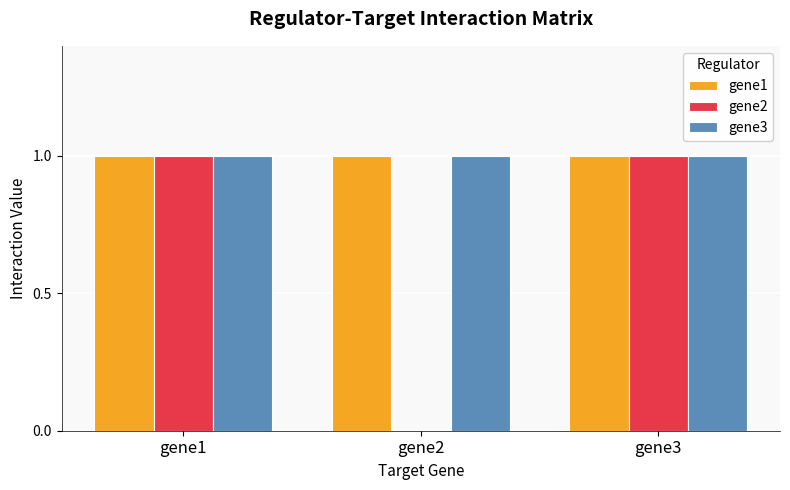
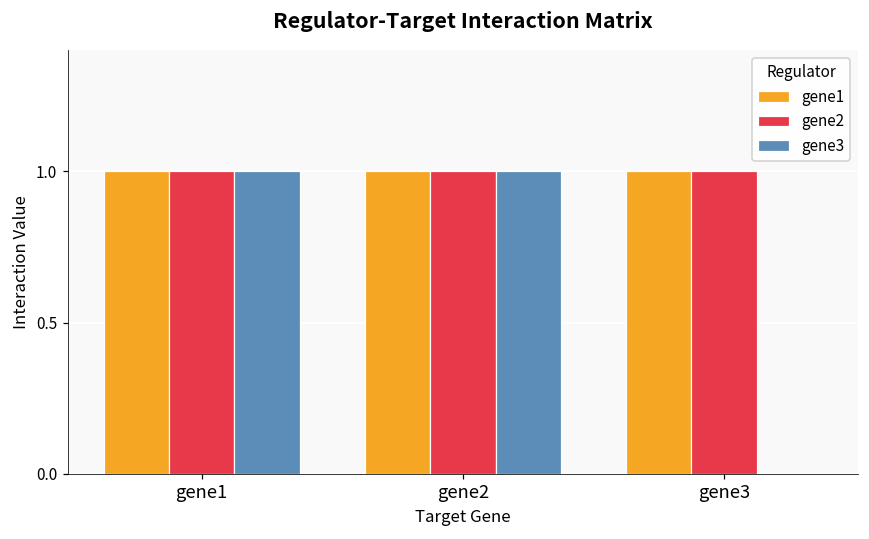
gene2, gene2: 0 -> 1
gene3, gene3: 1 -> 0
